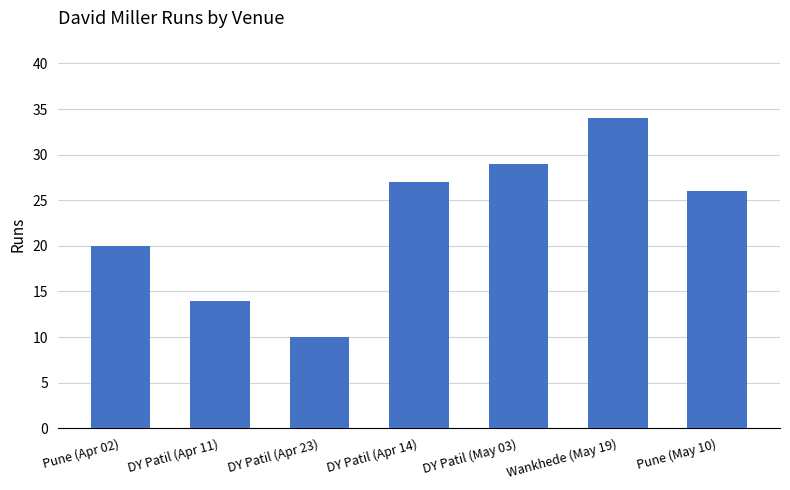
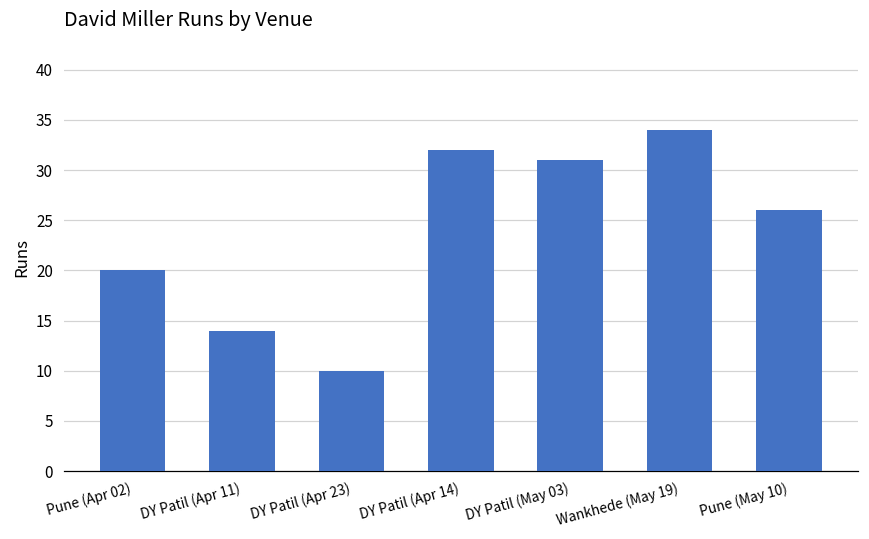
DY Patil (Apr 14): 27 -> 32
DY Patil (May 03): 29 -> 31
